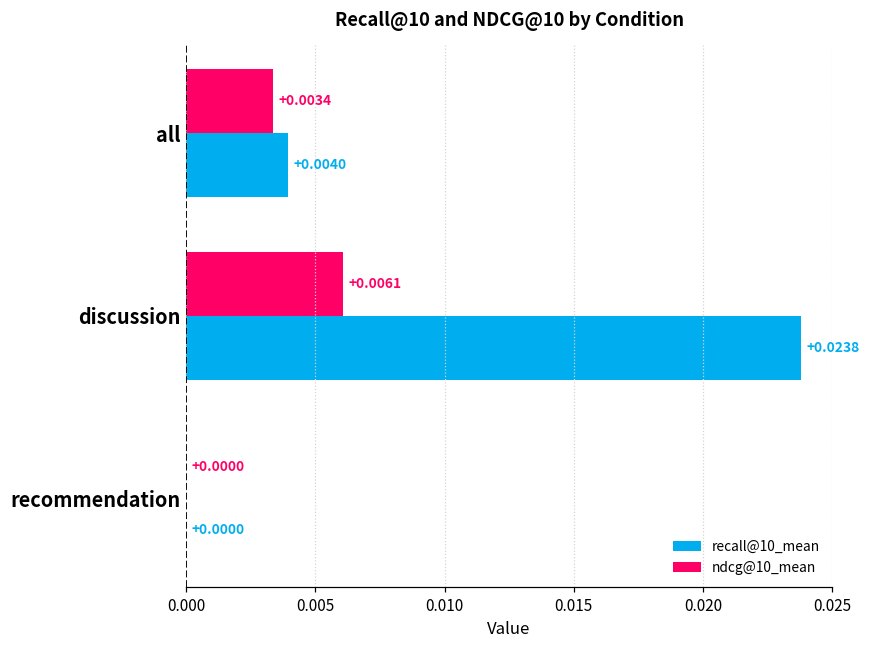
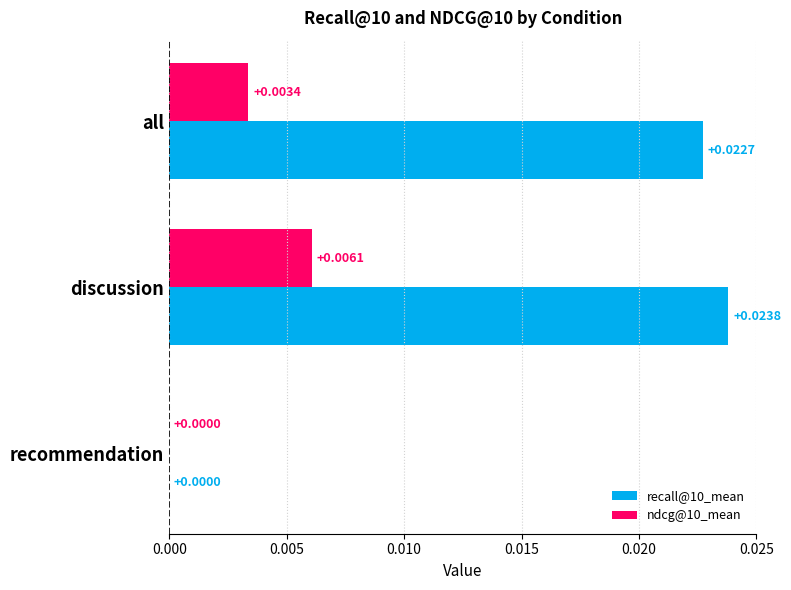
recall@10_mean, all: +0.0040 -> +0.0227
